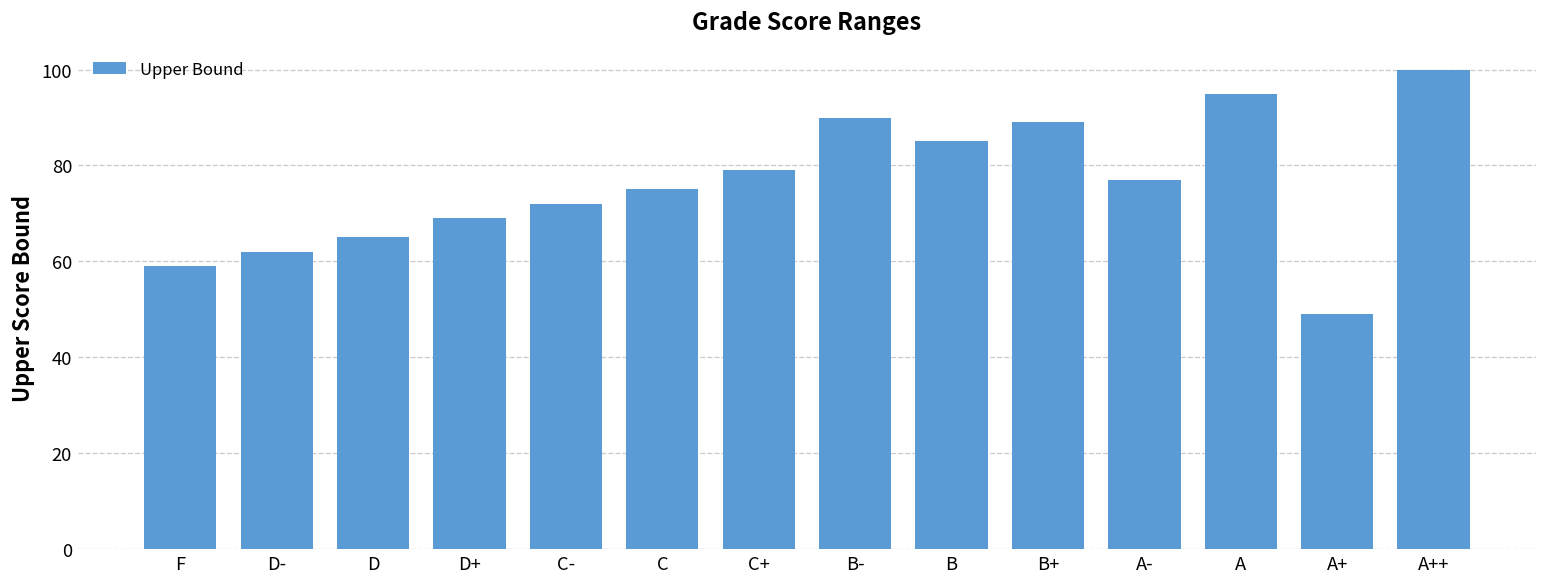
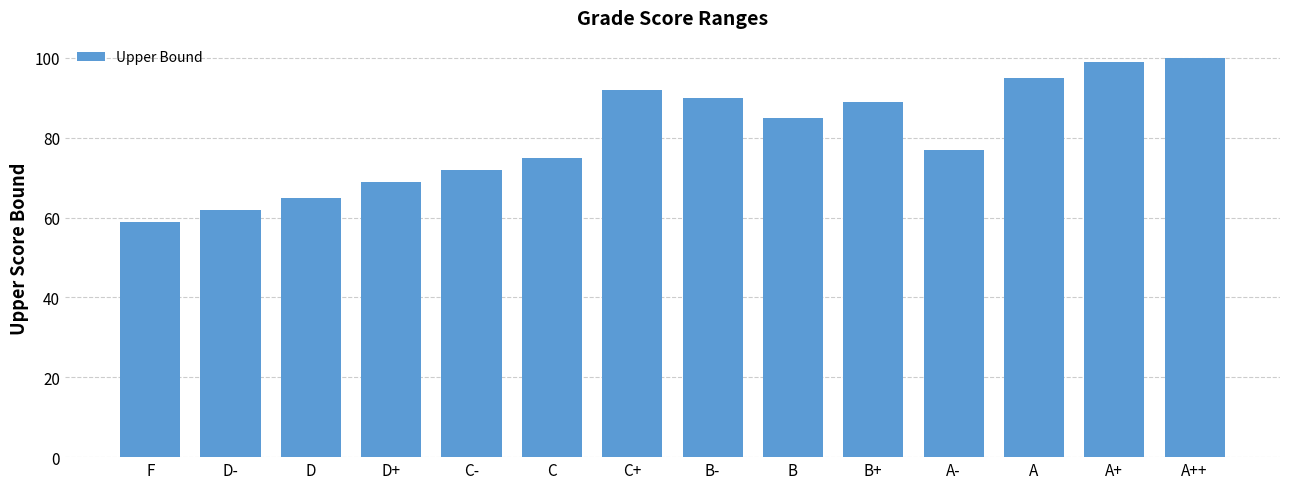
C+: 79 -> 92
A+: 49 -> 99
